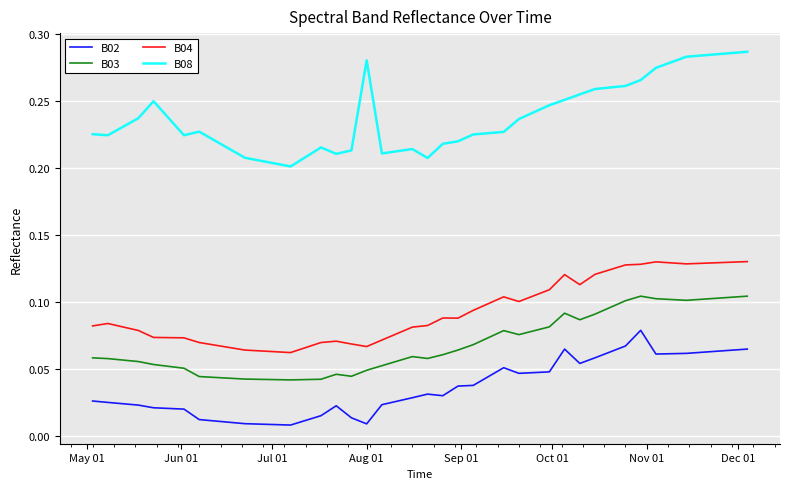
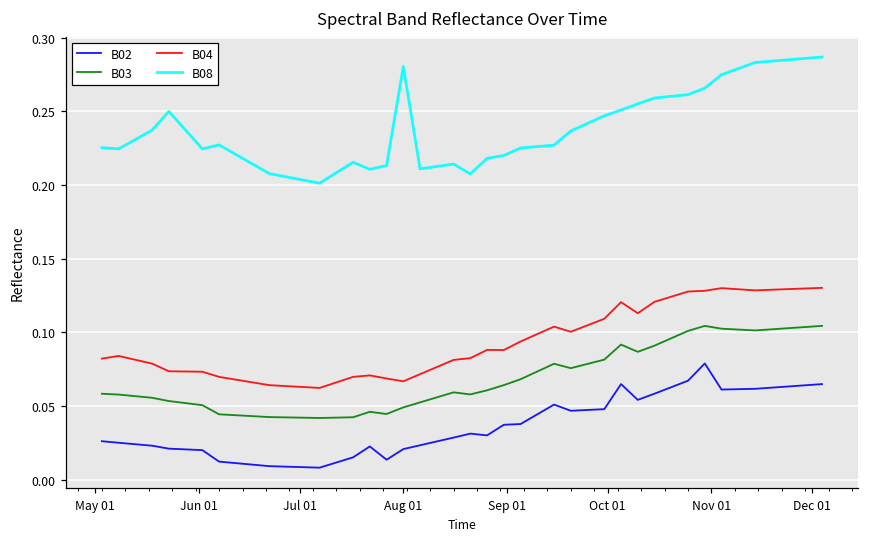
B02, Aug 01: 0.009 -> 0.021
